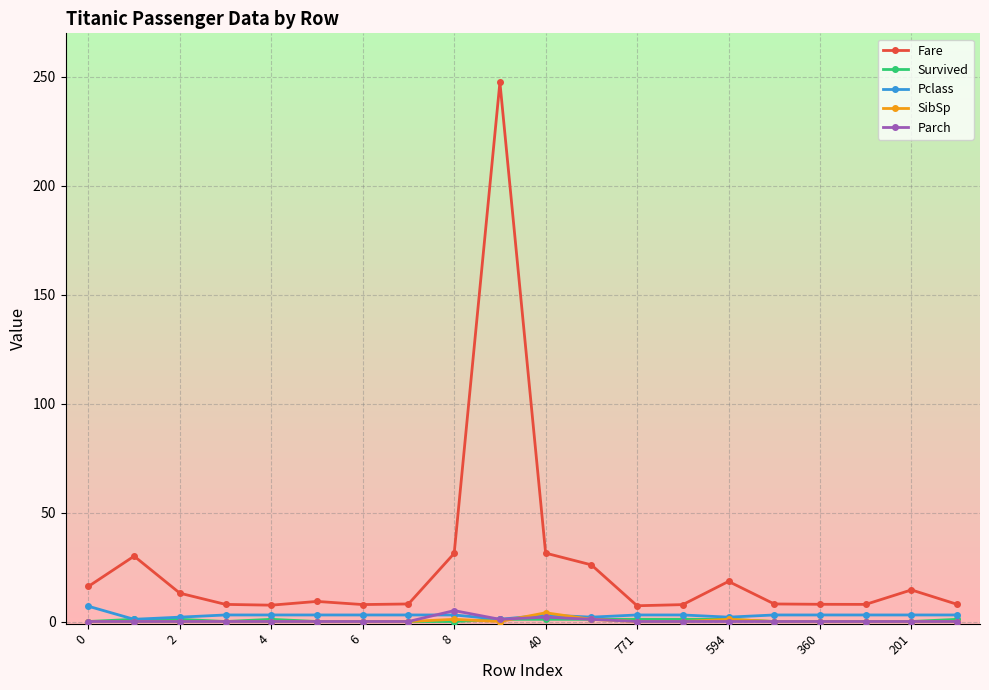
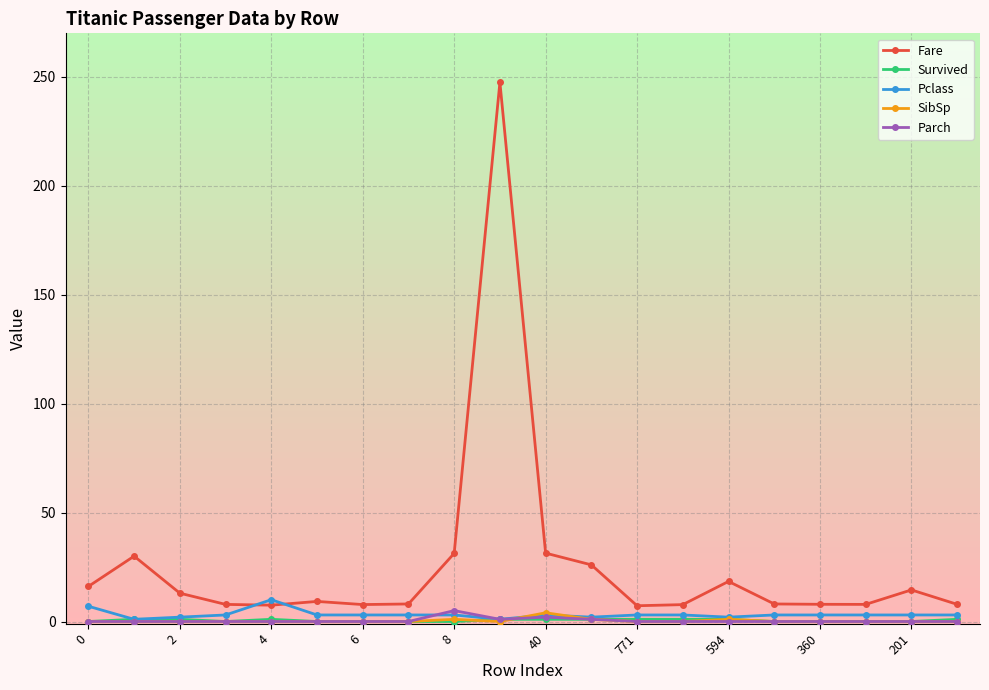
Pclass, 4: 3 -> 10
